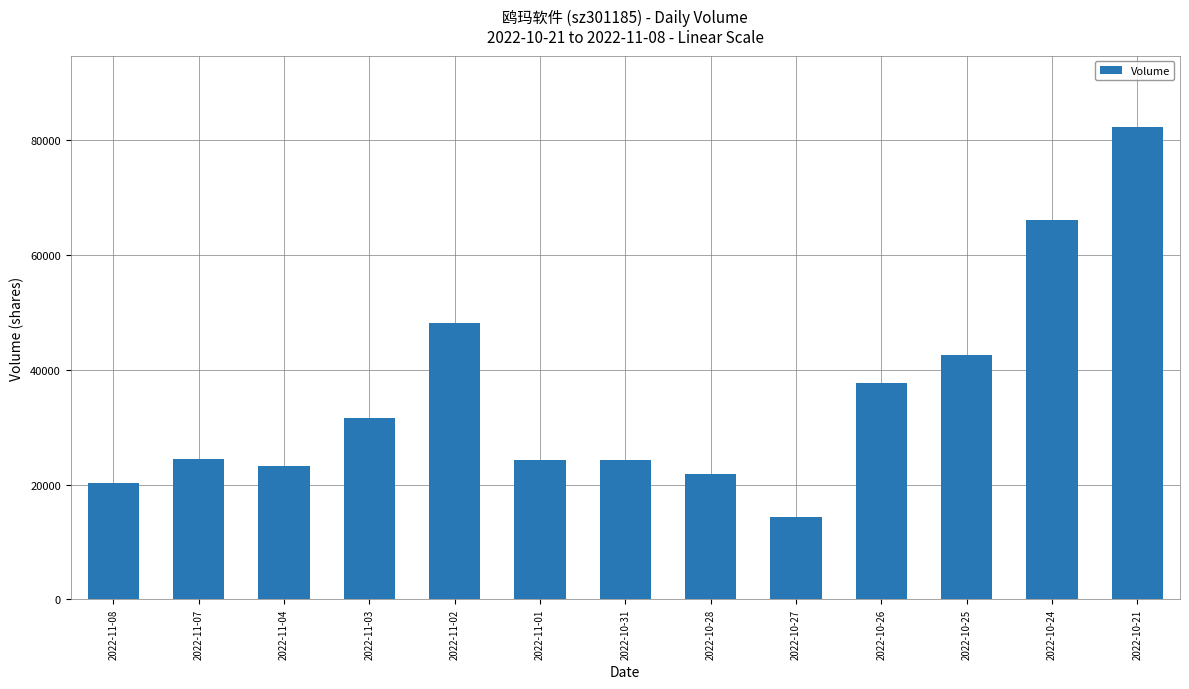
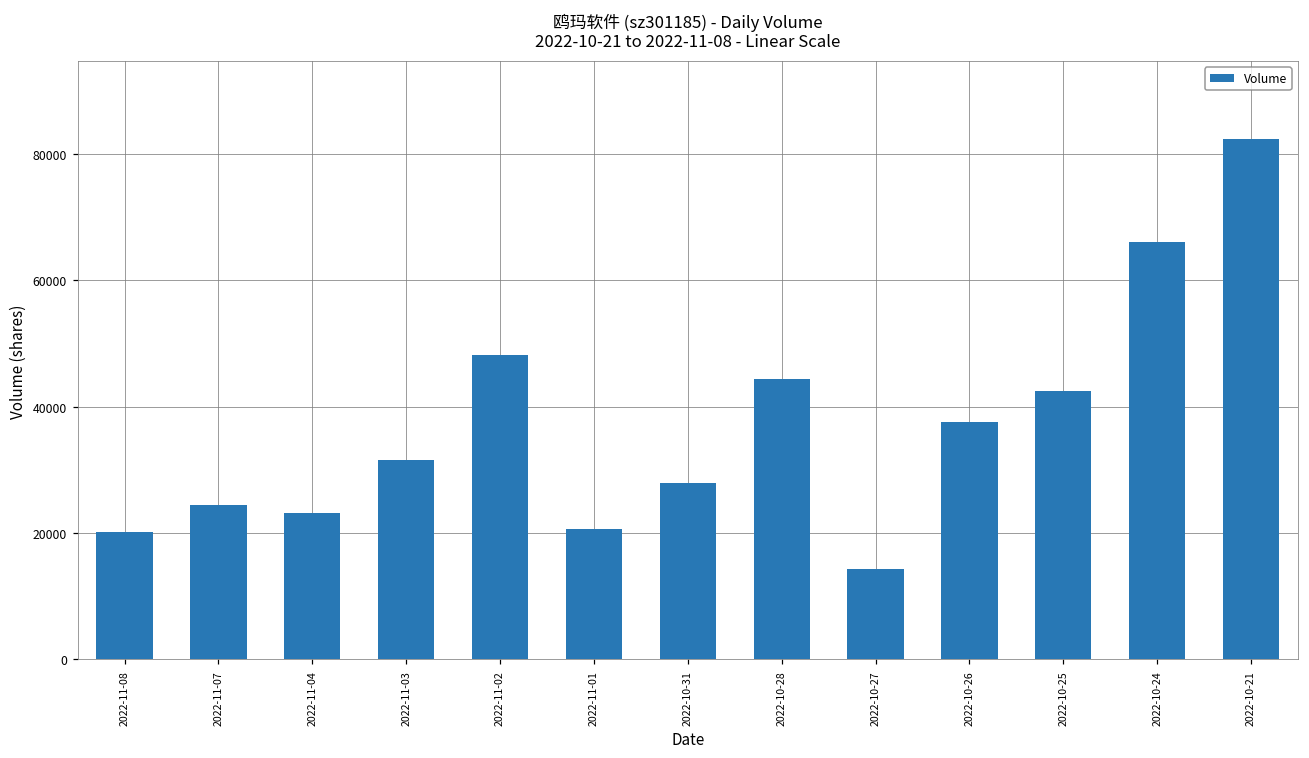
2022-11-01: 24000 -> 21000
2022-10-31: 24000 -> 28000
2022-10-28: 22000 -> 44000
